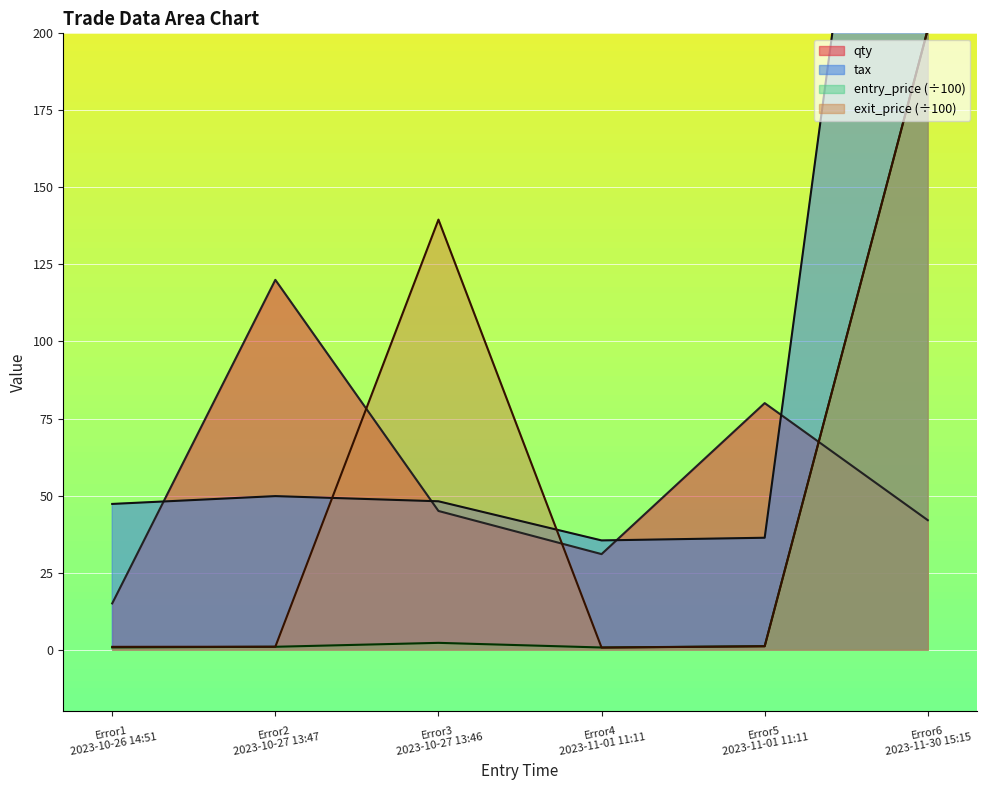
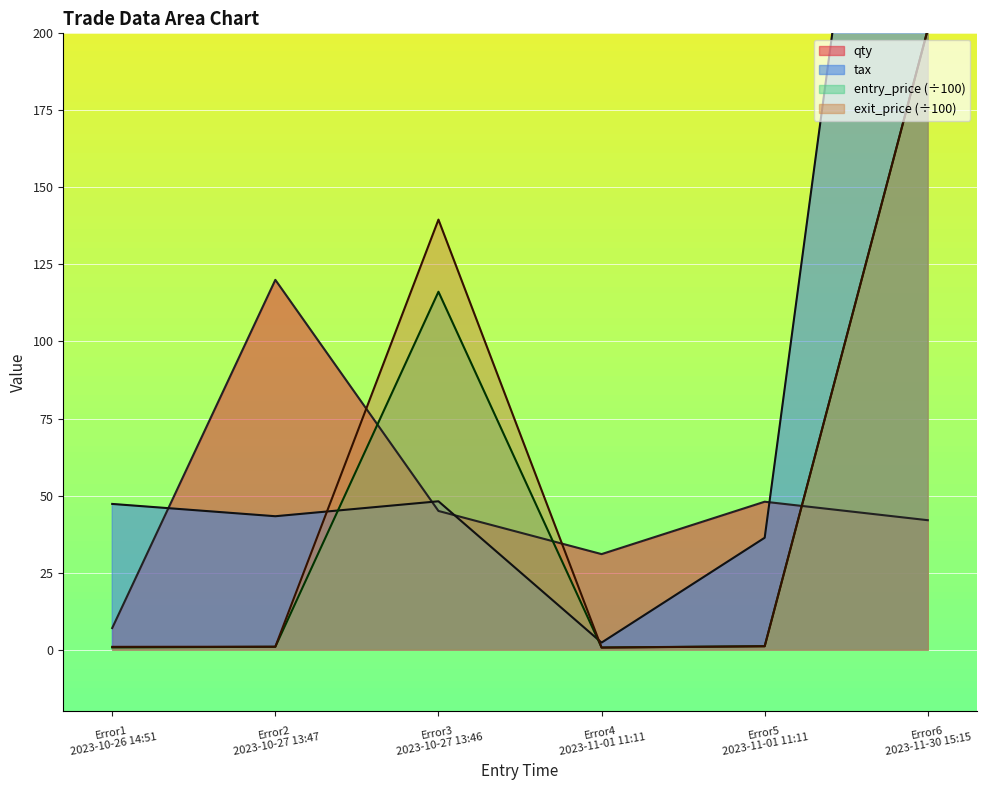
qty, Error1 2023-10-26 14:51: 15 -> 7
tax, Error2 2023-10-27 13:47: 50 -> 43
entry_price (÷100), Error3 2023-10-27 13:46: 2 -> 116
tax, Error4 2023-11-01 11:11: 35 -> 2
qty, Error5 2023-11-01 11:11: 80 -> 48
